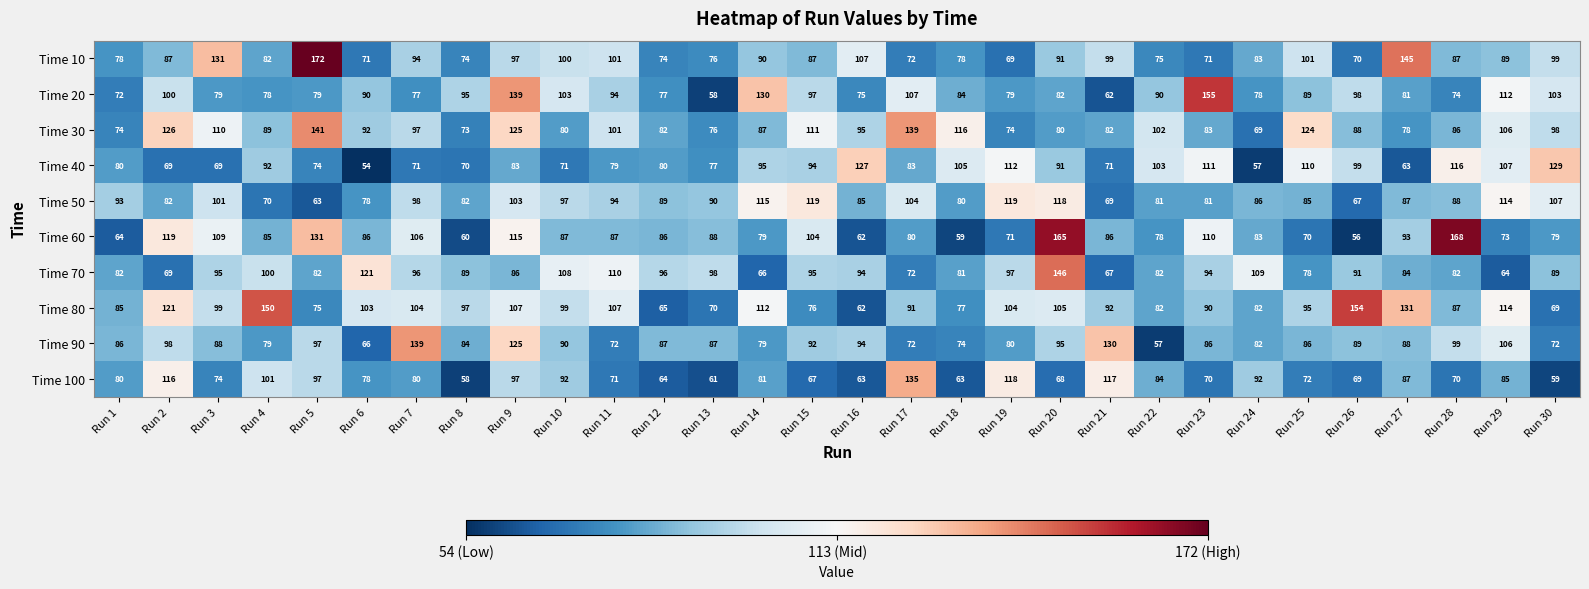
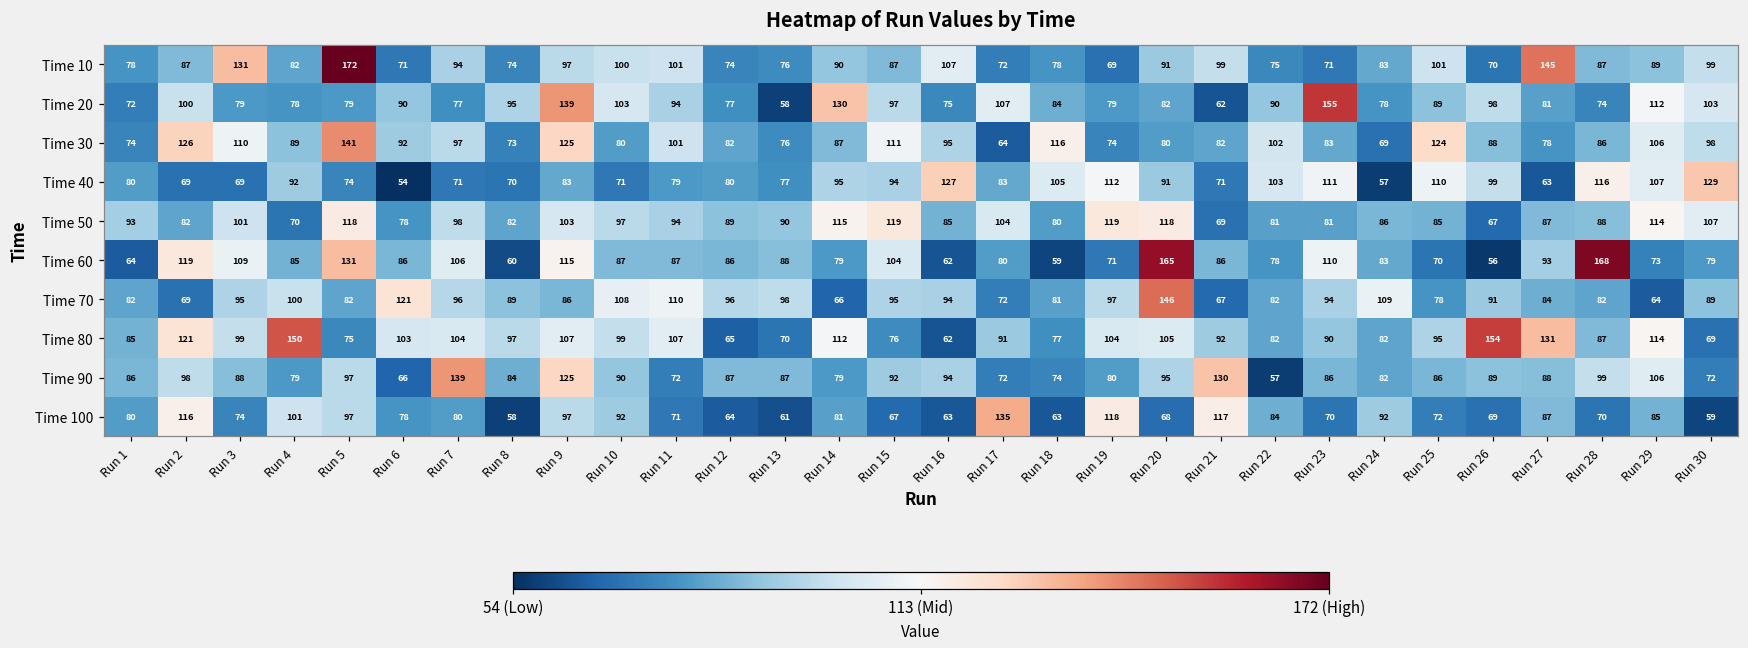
Time 30, Run 17: 139 -> 64
Time 50, Run 5: 63 -> 118
